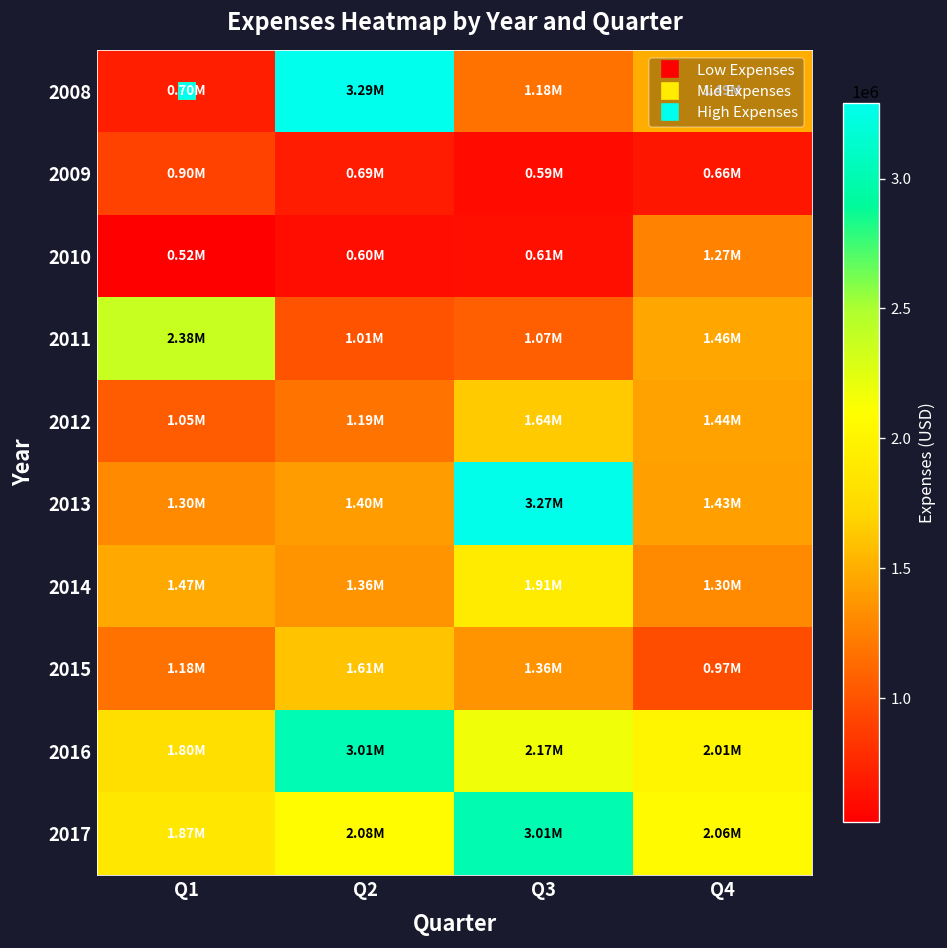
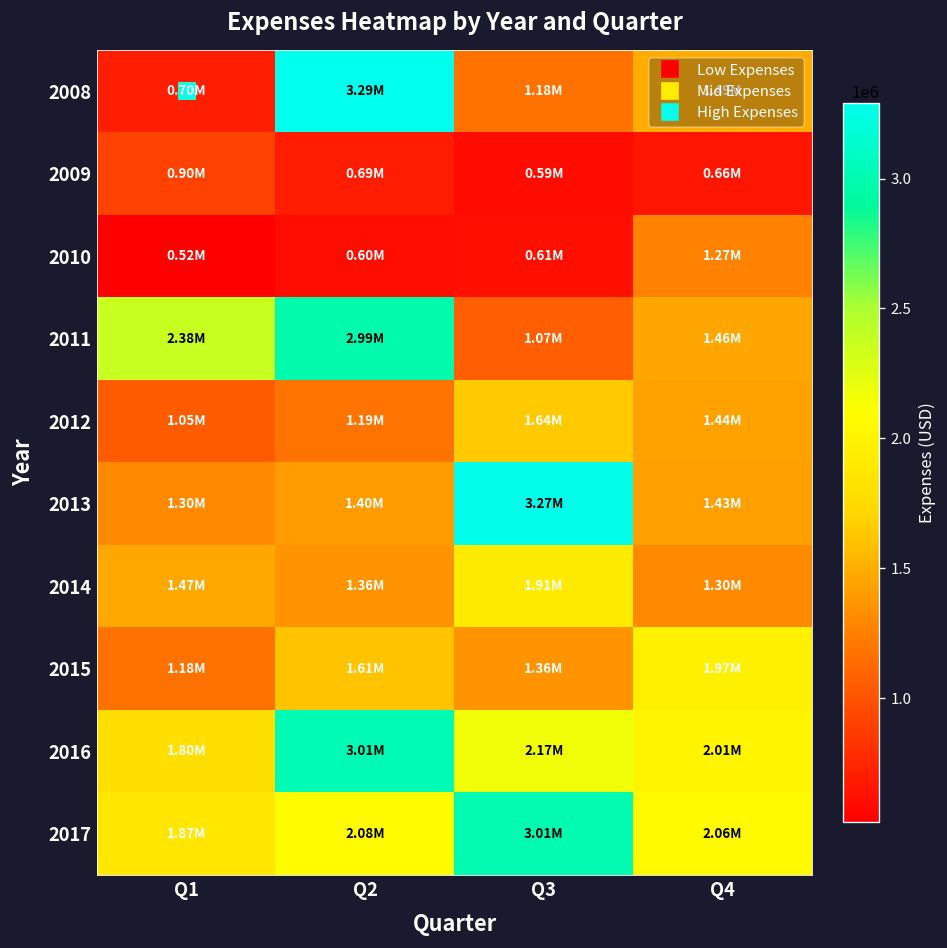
2011, Q2: 1.01M -> 2.99M
2015, Q4: 0.97M -> 1.97M
